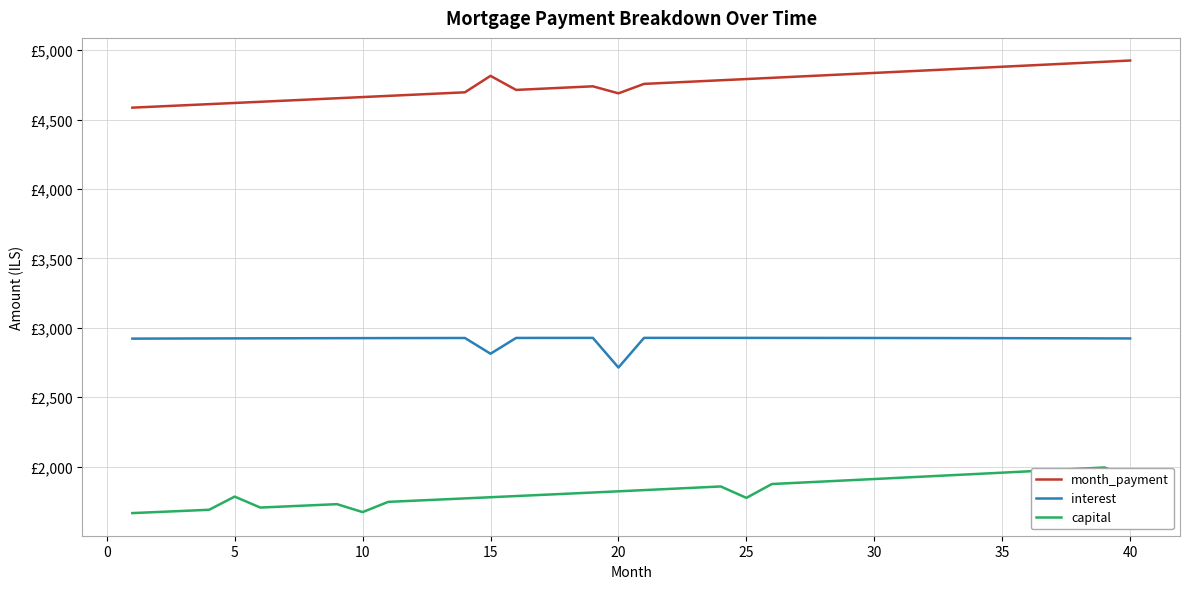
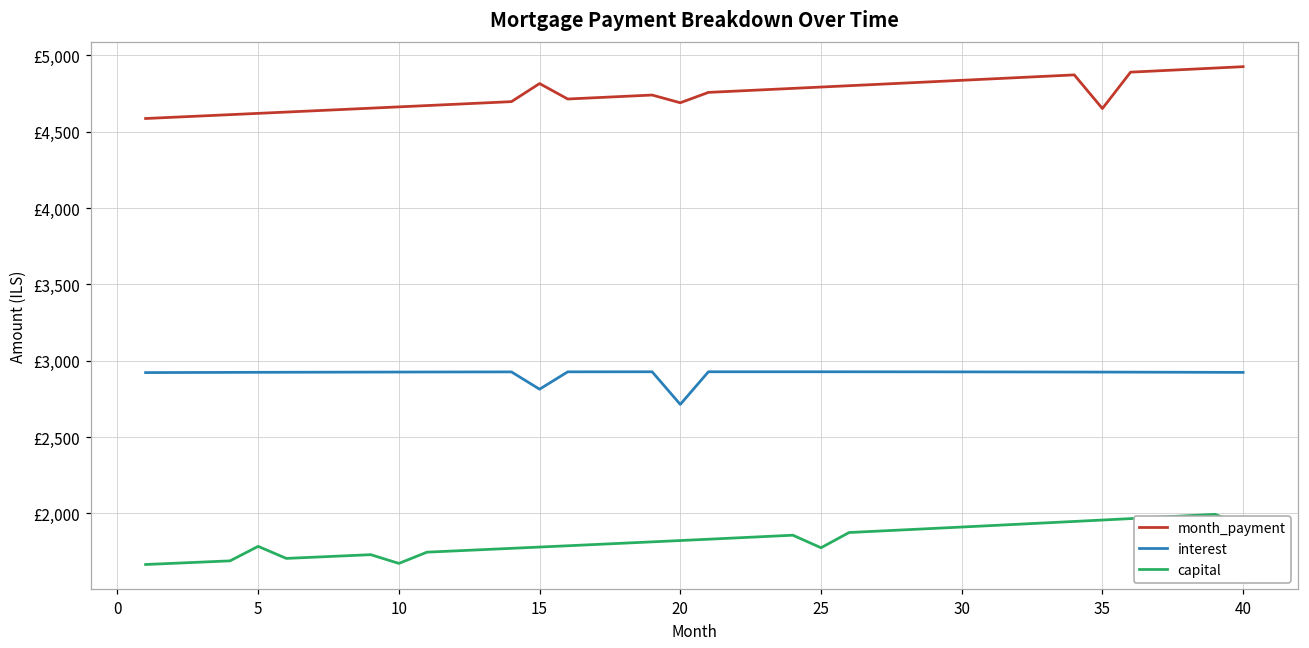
month_payment, 35: £4,880 -> £4,650
